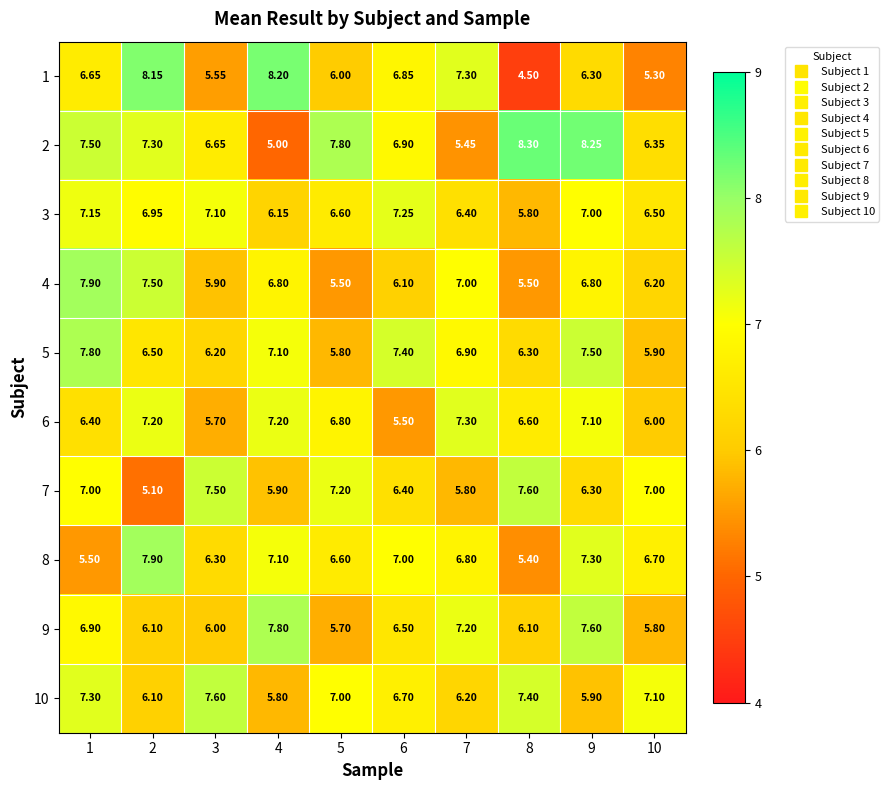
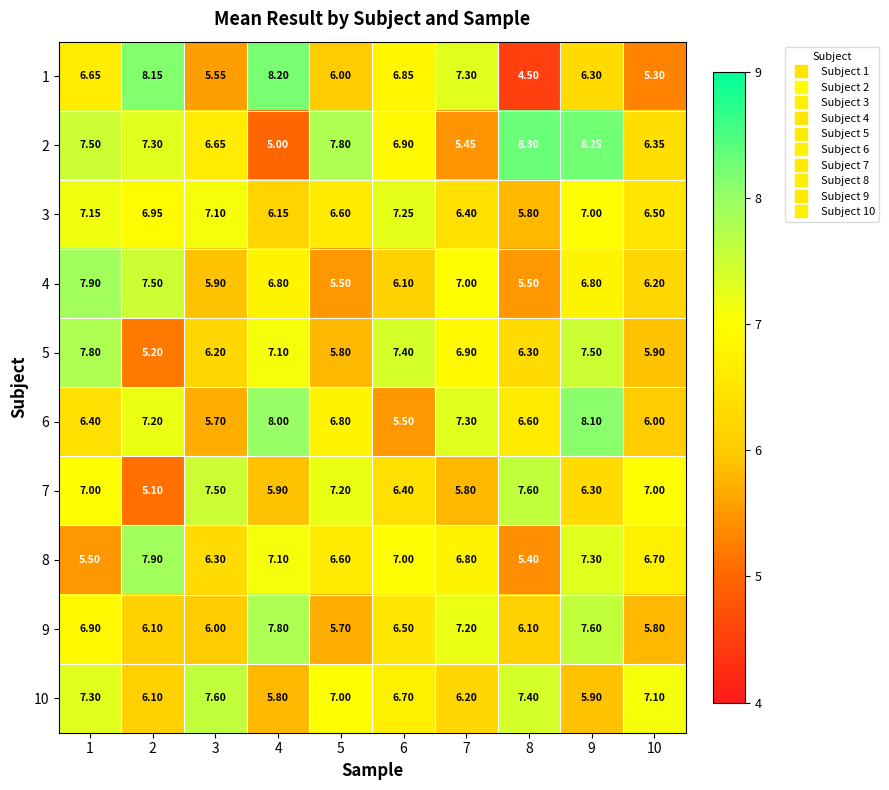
5, 2: 6.50 -> 5.20
6, 4: 7.20 -> 8.00
6, 9: 7.10 -> 8.10
